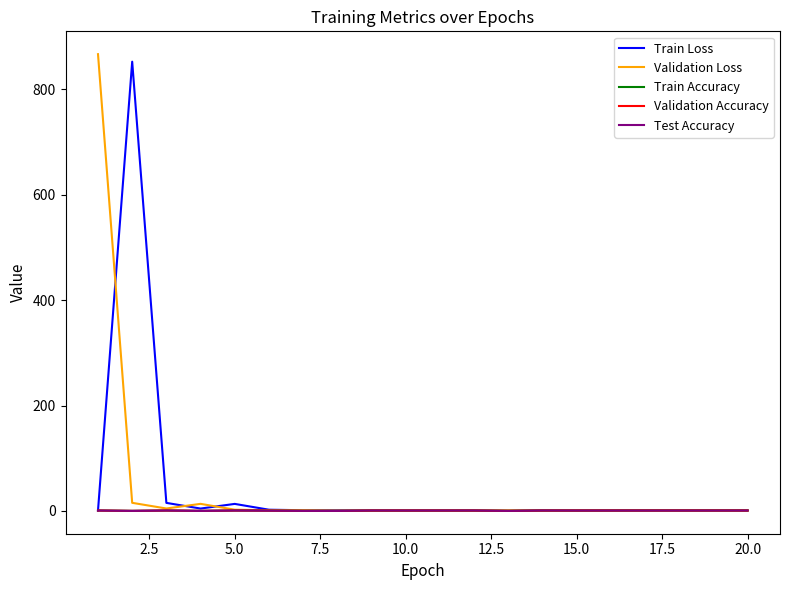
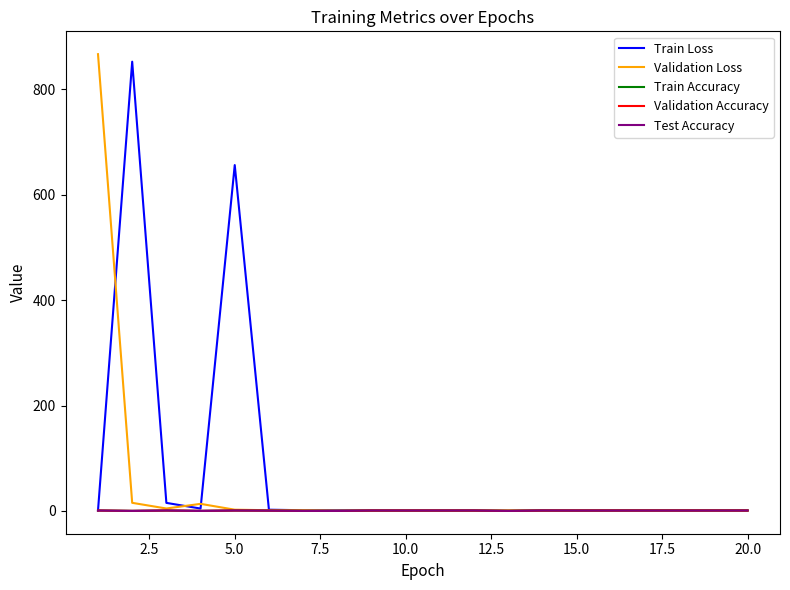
Train Loss, 5.0: 10 -> 660
